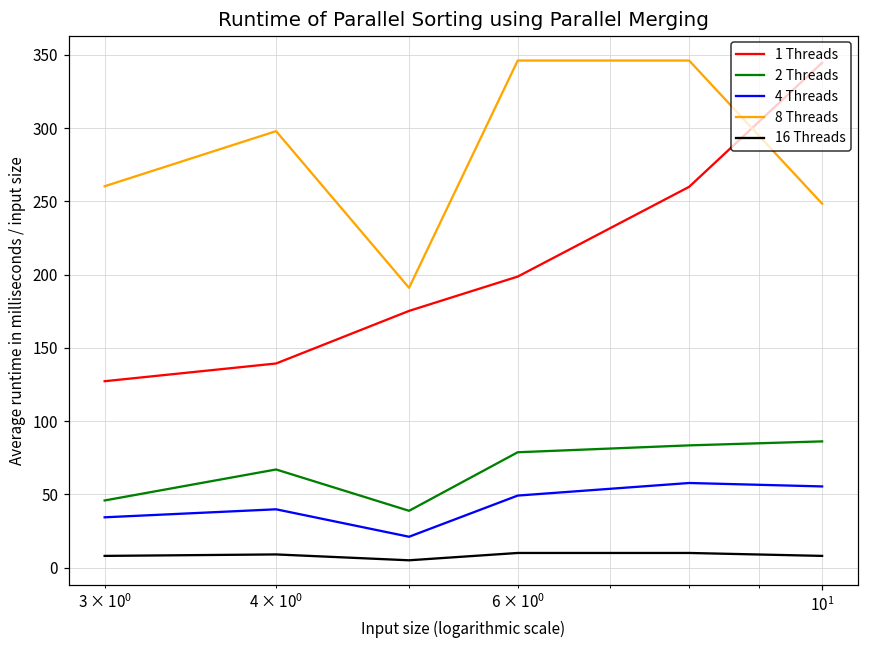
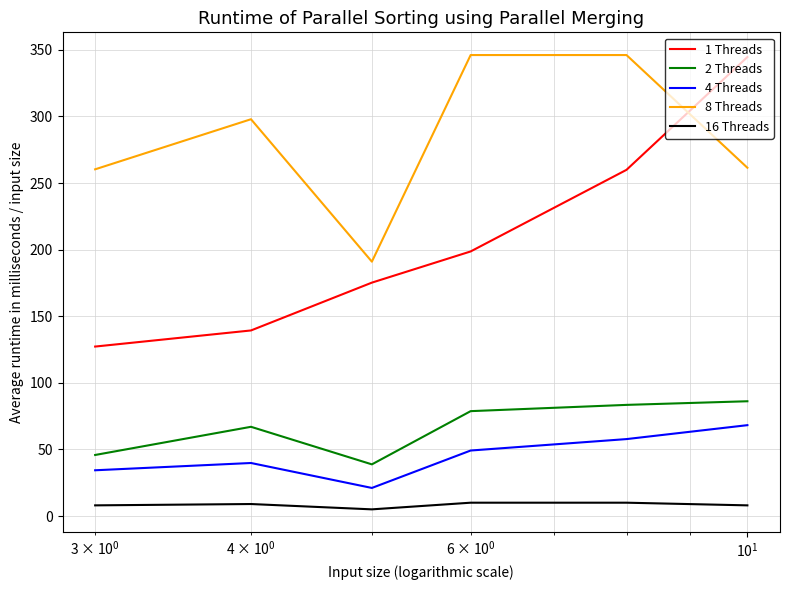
4 Threads, 10^1: 55 -> 68
8 Threads, 10^1: 248 -> 261
